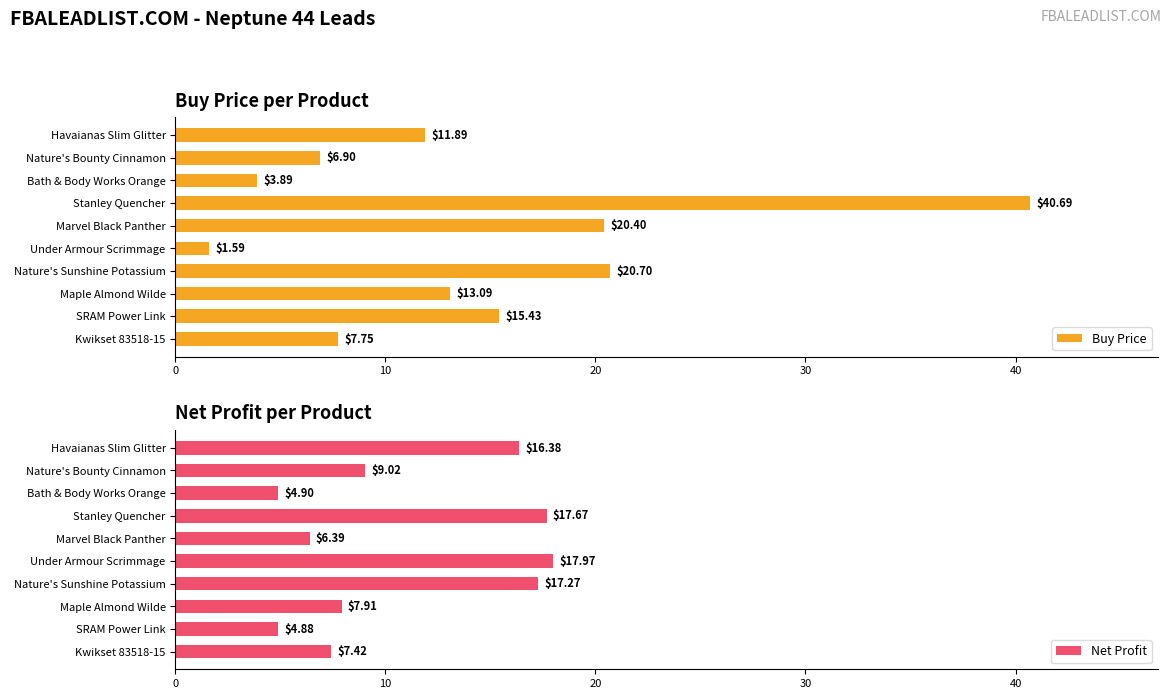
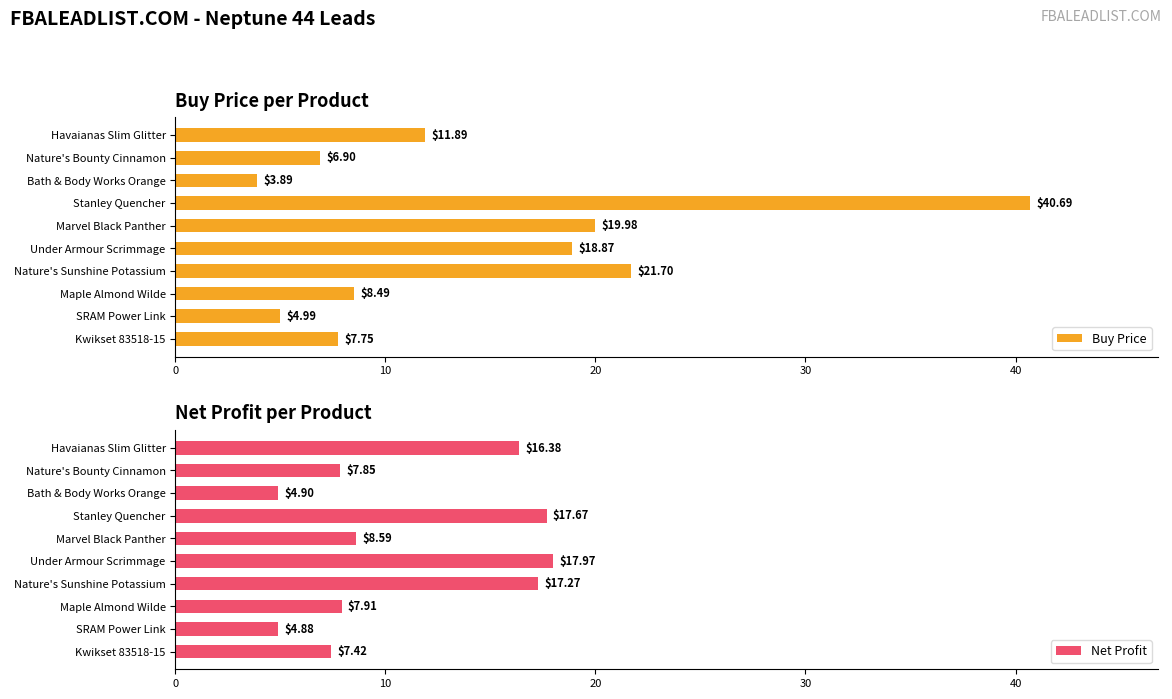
Buy Price per Product, Marvel Black Panther: $20.40 -> $19.98
Buy Price per Product, Under Armour Scrimmage: $1.59 -> $18.87
Buy Price per Product, Nature's Sunshine Potassium: $20.70 -> $21.70
Buy Price per Product, Maple Almond Wilde: $13.09 -> $8.49
Buy Price per Product, SRAM Power Link: $15.43 -> $4.99
Net Profit per Product, Nature's Bounty Cinnamon: $9.02 -> $7.85
Net Profit per Product, Marvel Black Panther: $6.39 -> $8.59
